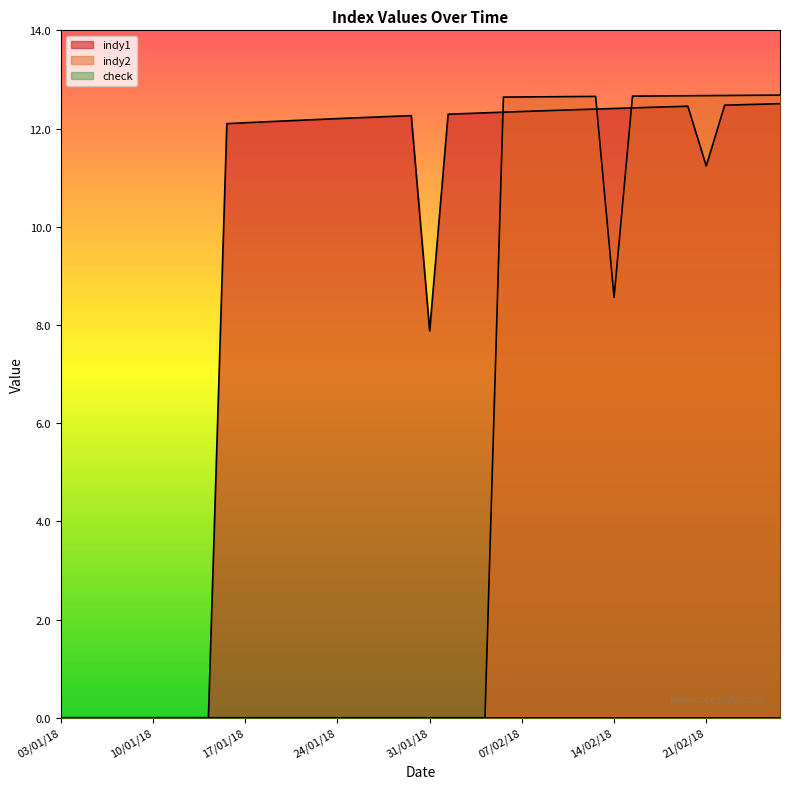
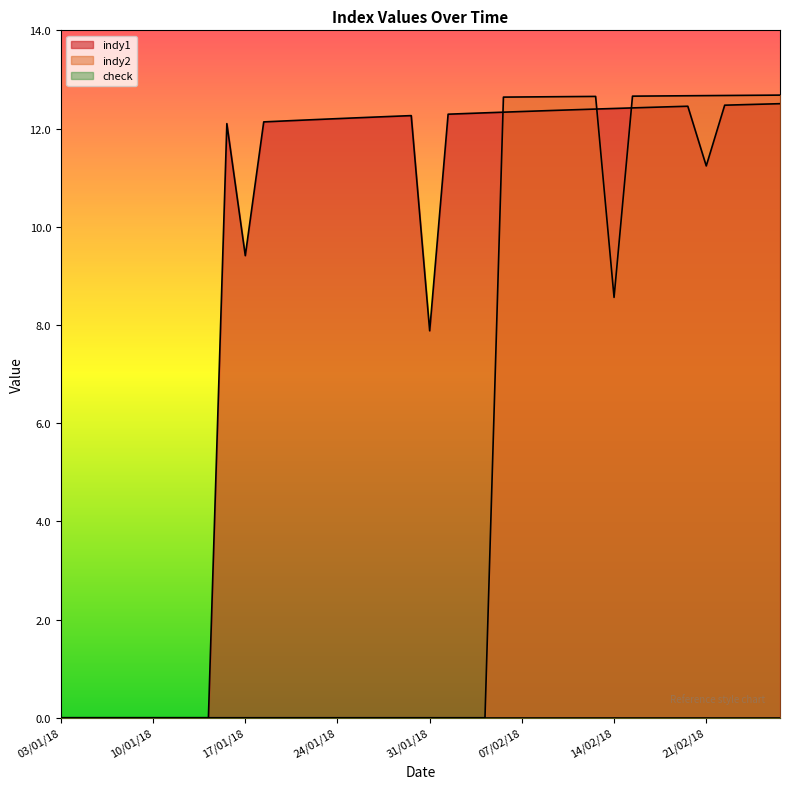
indy1, 17/01/18: 12.1 -> 9.4
